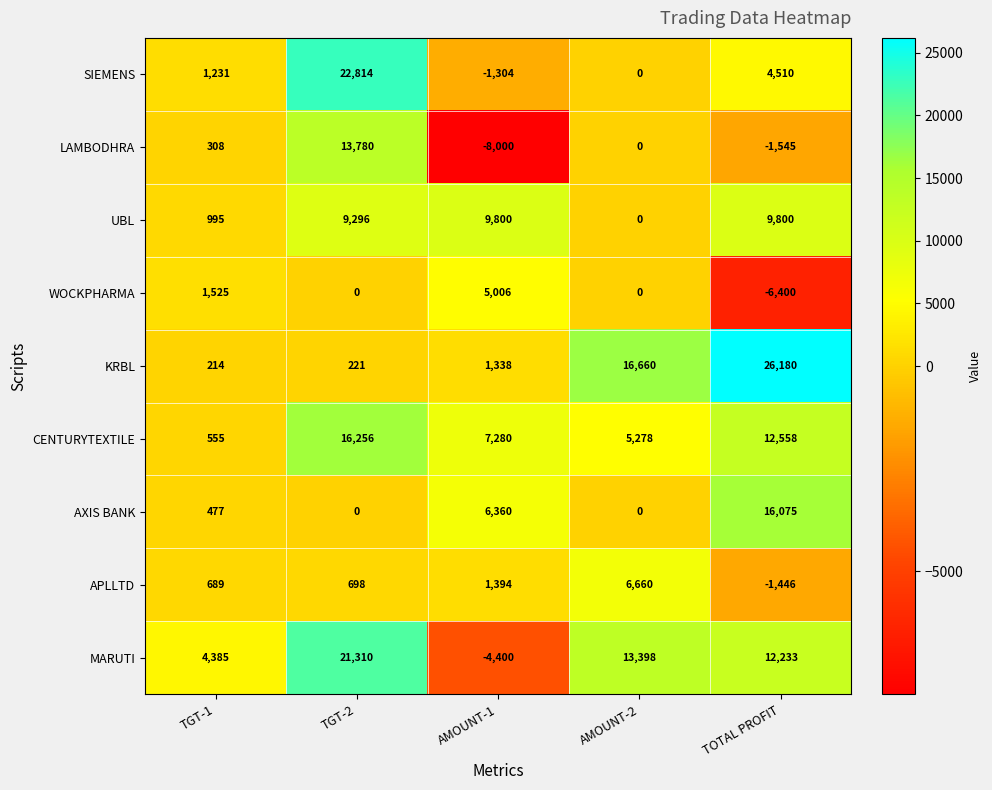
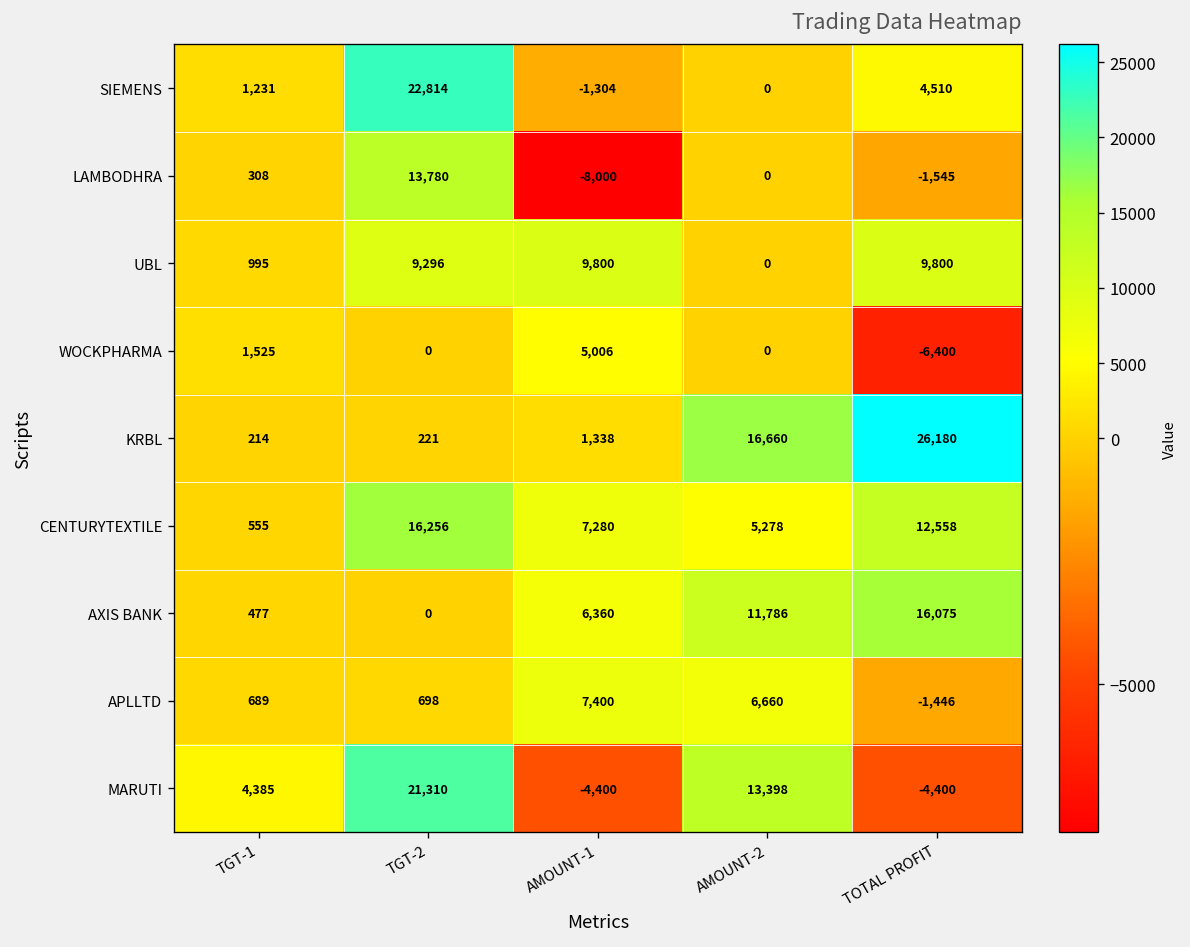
AXIS BANK, AMOUNT-2: 0 -> 11,786
APLLTD, AMOUNT-1: 1,394 -> 7,400
MARUTI, TOTAL PROFIT: 12,233 -> -4,400
